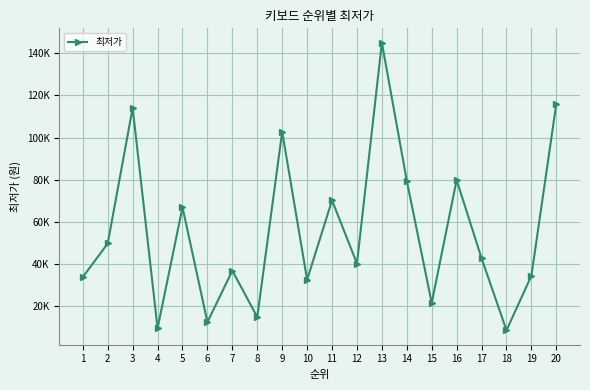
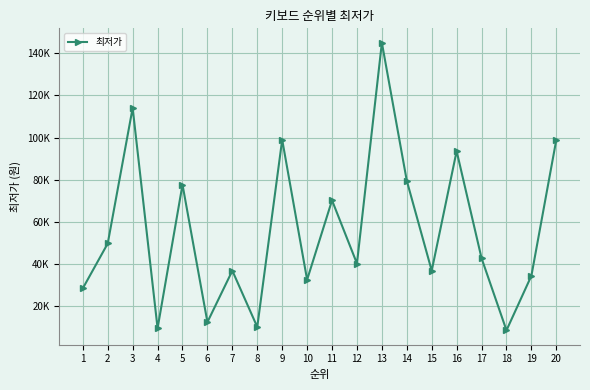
1: 34000 -> 29000
5: 67000 -> 78000
8: 15000 -> 10000
9: 103000 -> 99000
15: 22000 -> 37000
16: 80000 -> 94000
20: 116000 -> 99000
